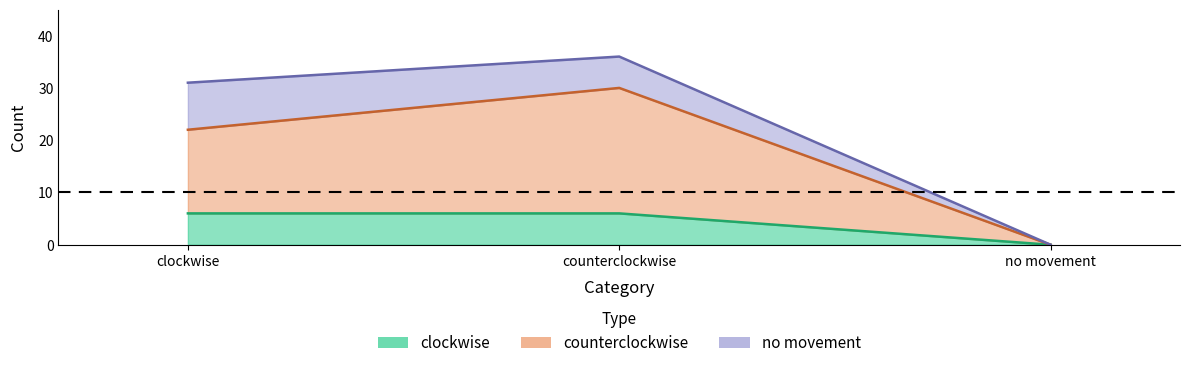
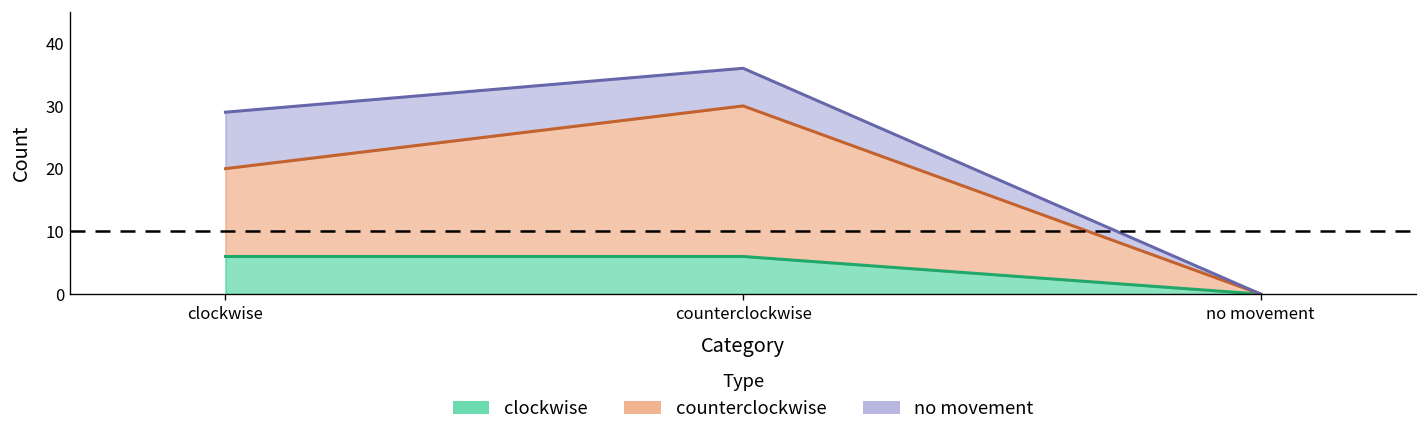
counterclockwise, clockwise: 16 -> 14
